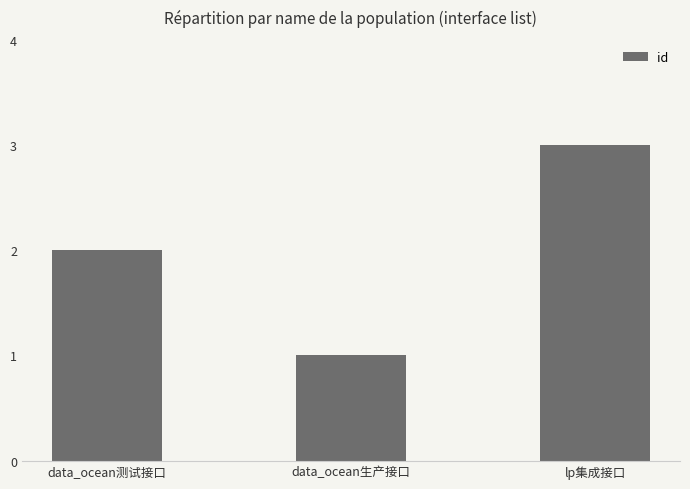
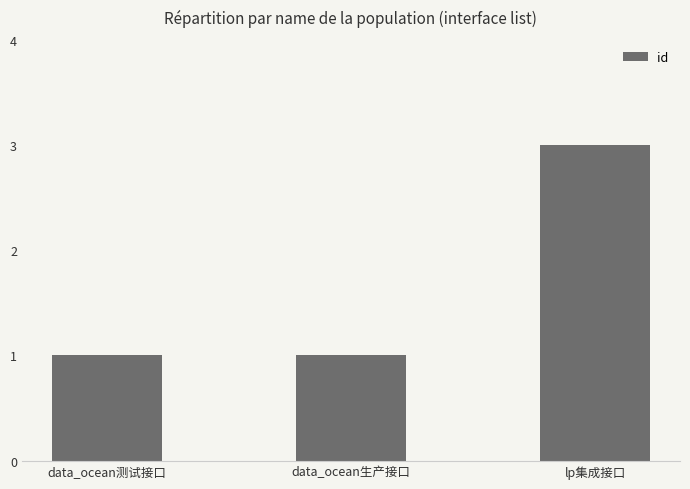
data_ocean测试接口: 2 -> 1
